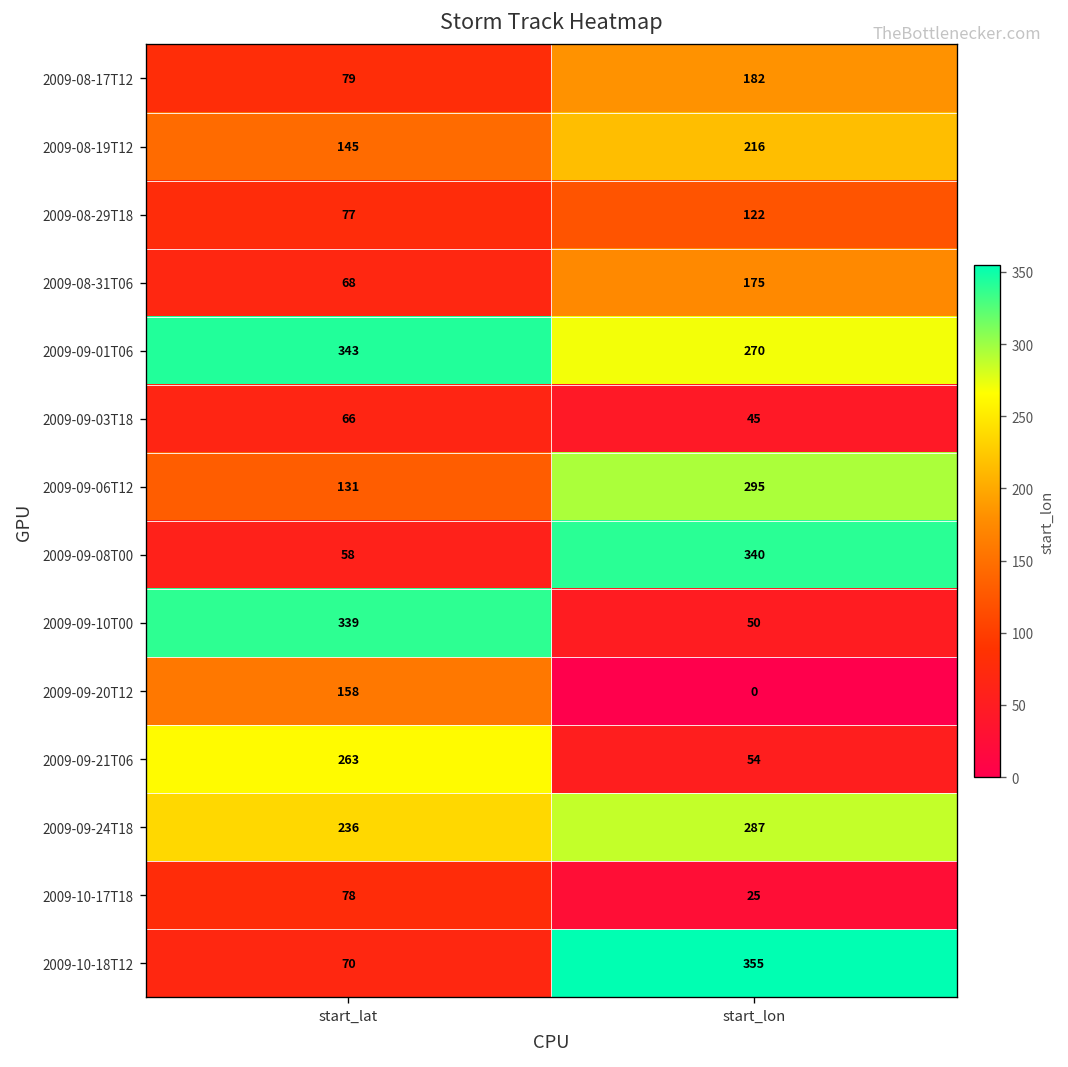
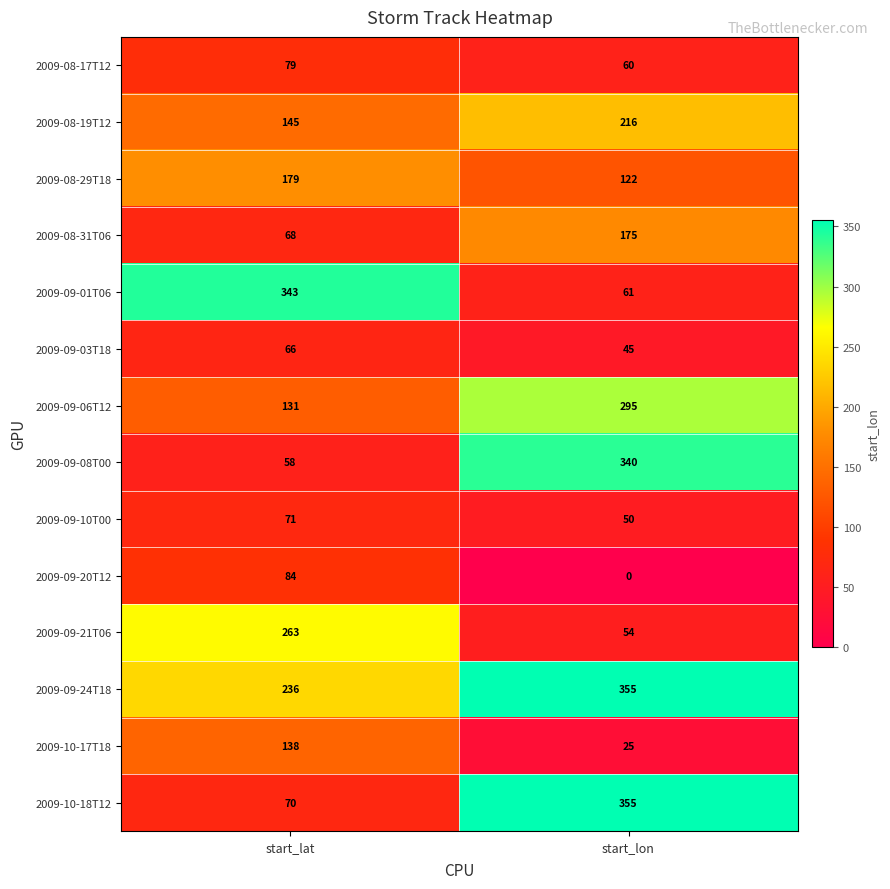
2009-08-17T12, start_lon: 182 -> 60
2009-08-29T18, start_lat: 77 -> 179
2009-09-01T06, start_lon: 270 -> 61
2009-09-10T00, start_lat: 339 -> 71
2009-09-20T12, start_lat: 158 -> 84
2009-09-24T18, start_lon: 287 -> 355
2009-10-17T18, start_lat: 78 -> 138
